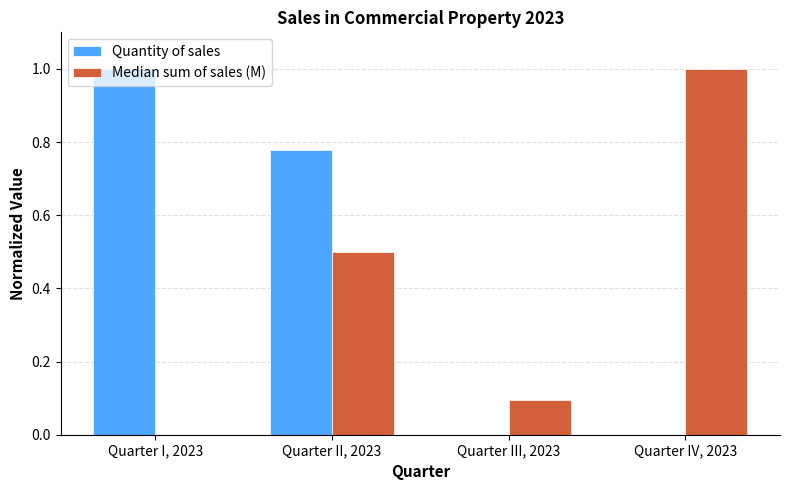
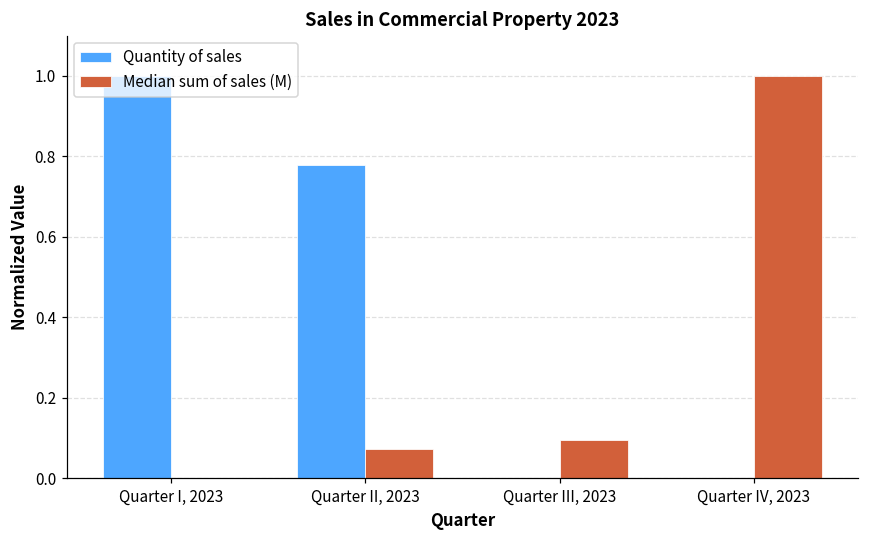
Median sum of sales (M), Quarter II, 2023: 0.50 -> 0.07
